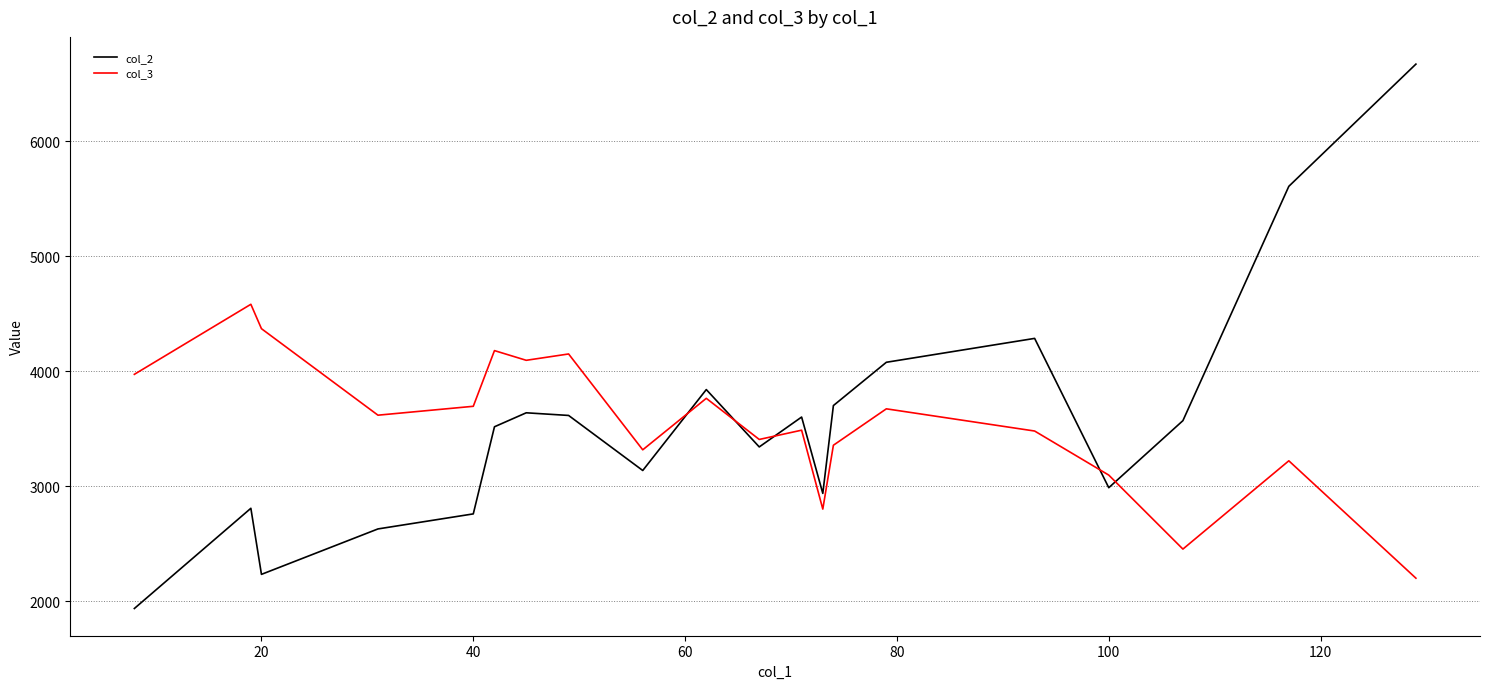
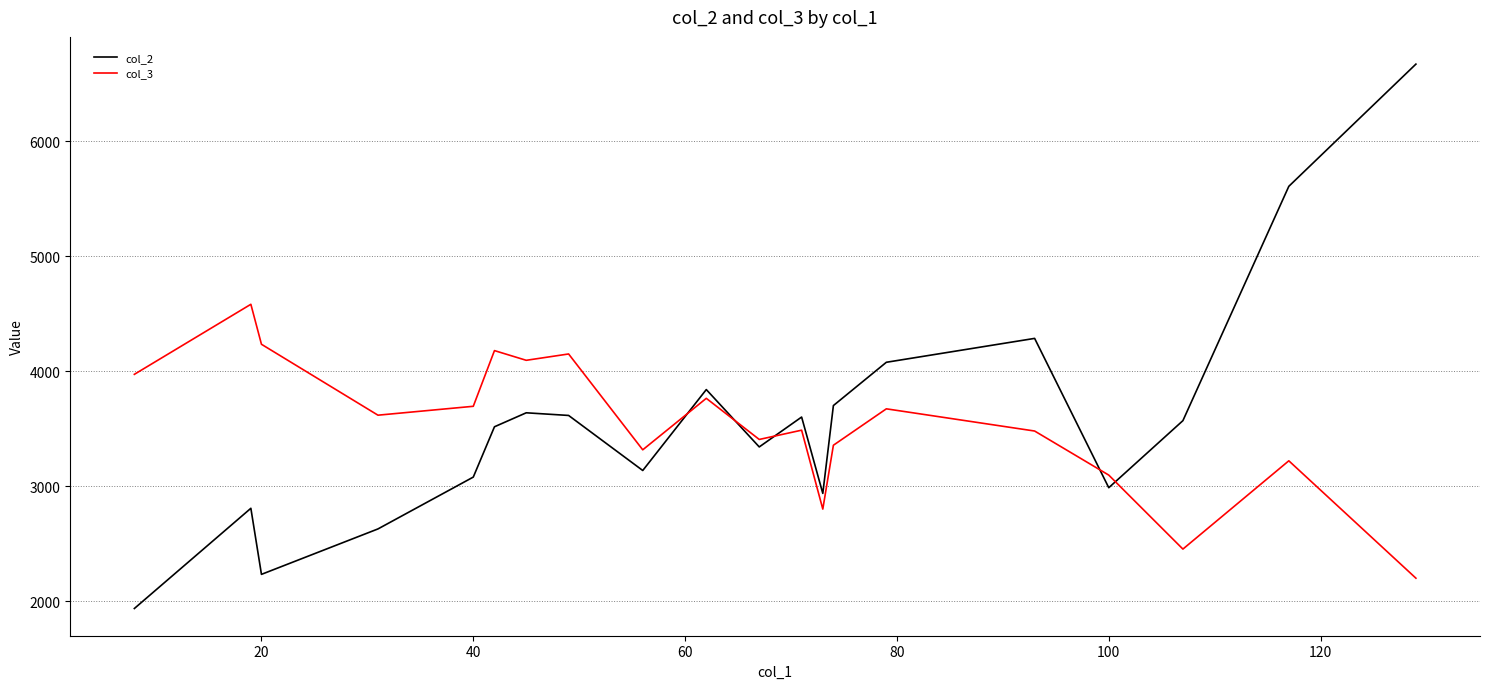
col_3, 20: 4370 -> 4230
col_2, 40: 2760 -> 3080
